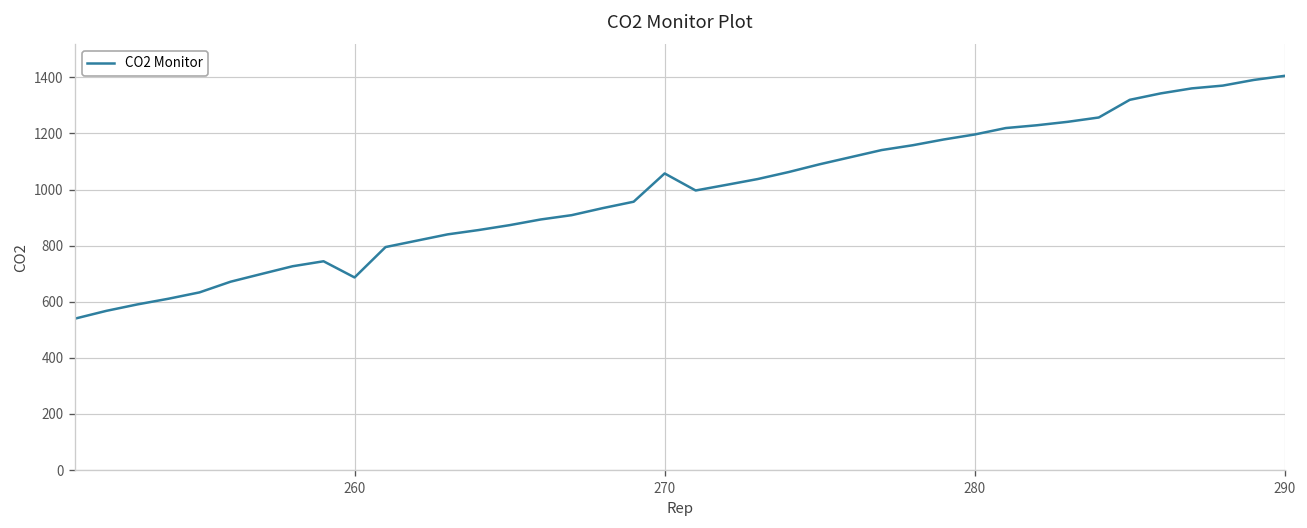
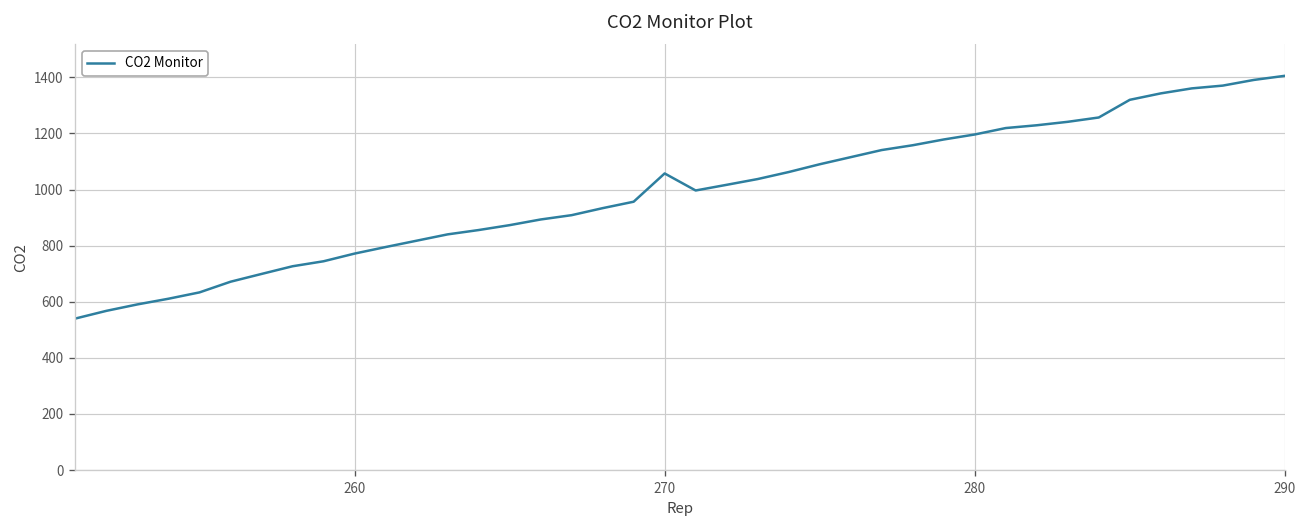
260: 690 -> 770
